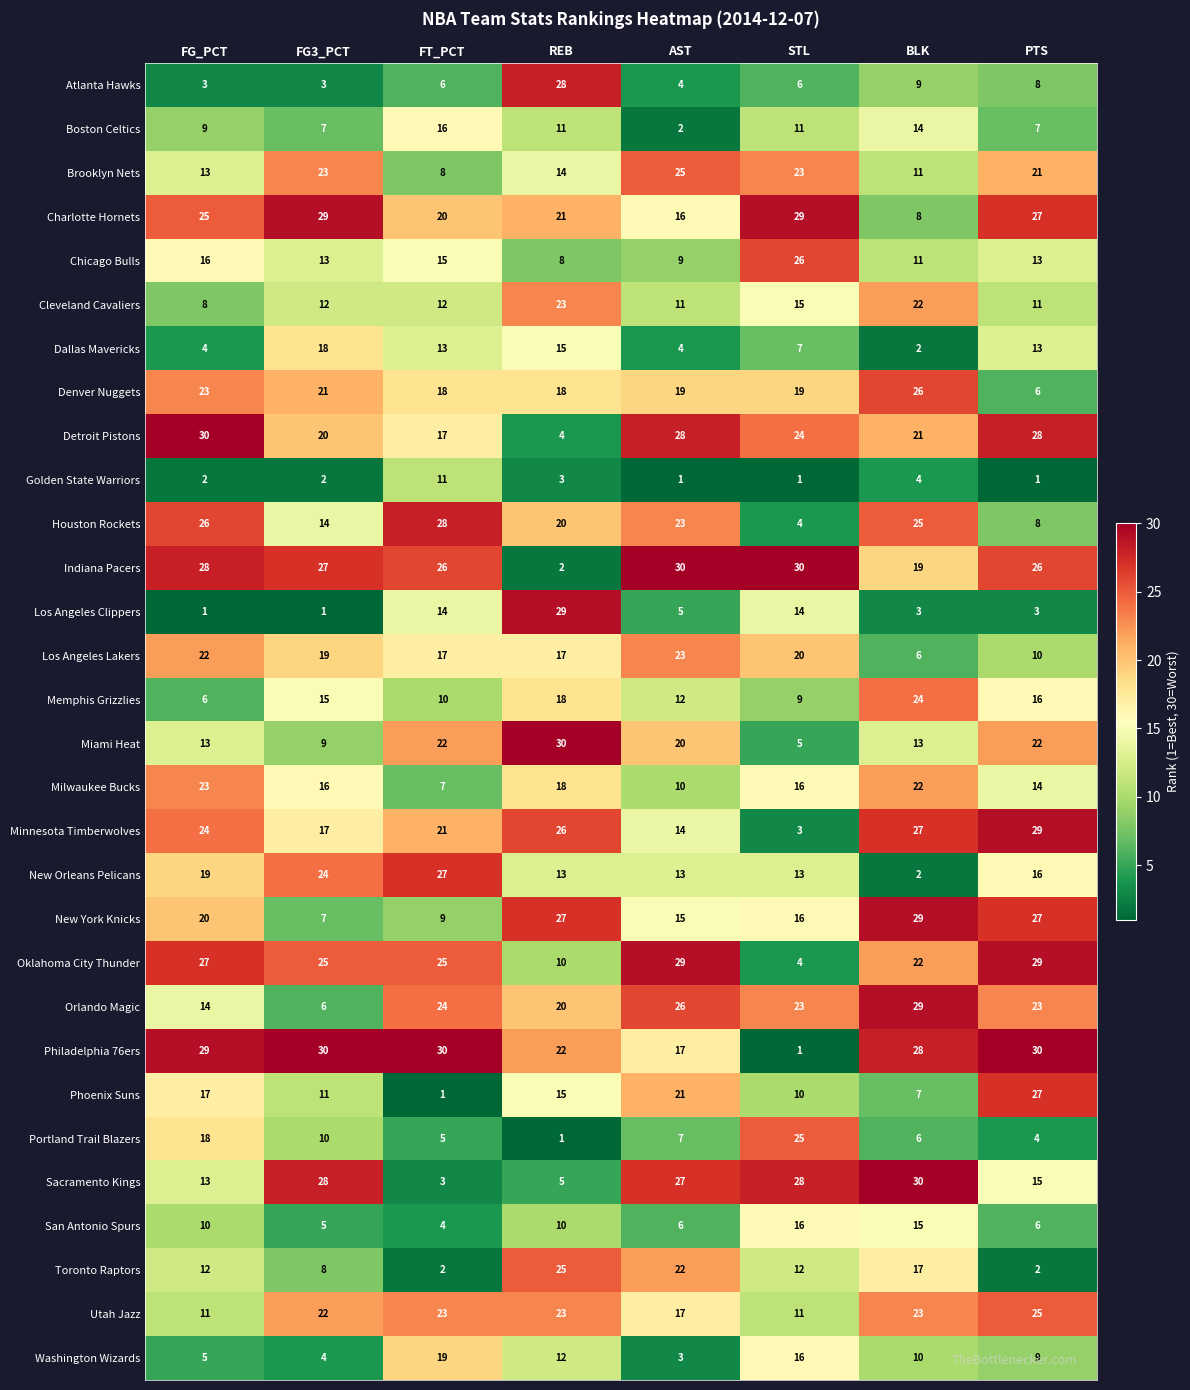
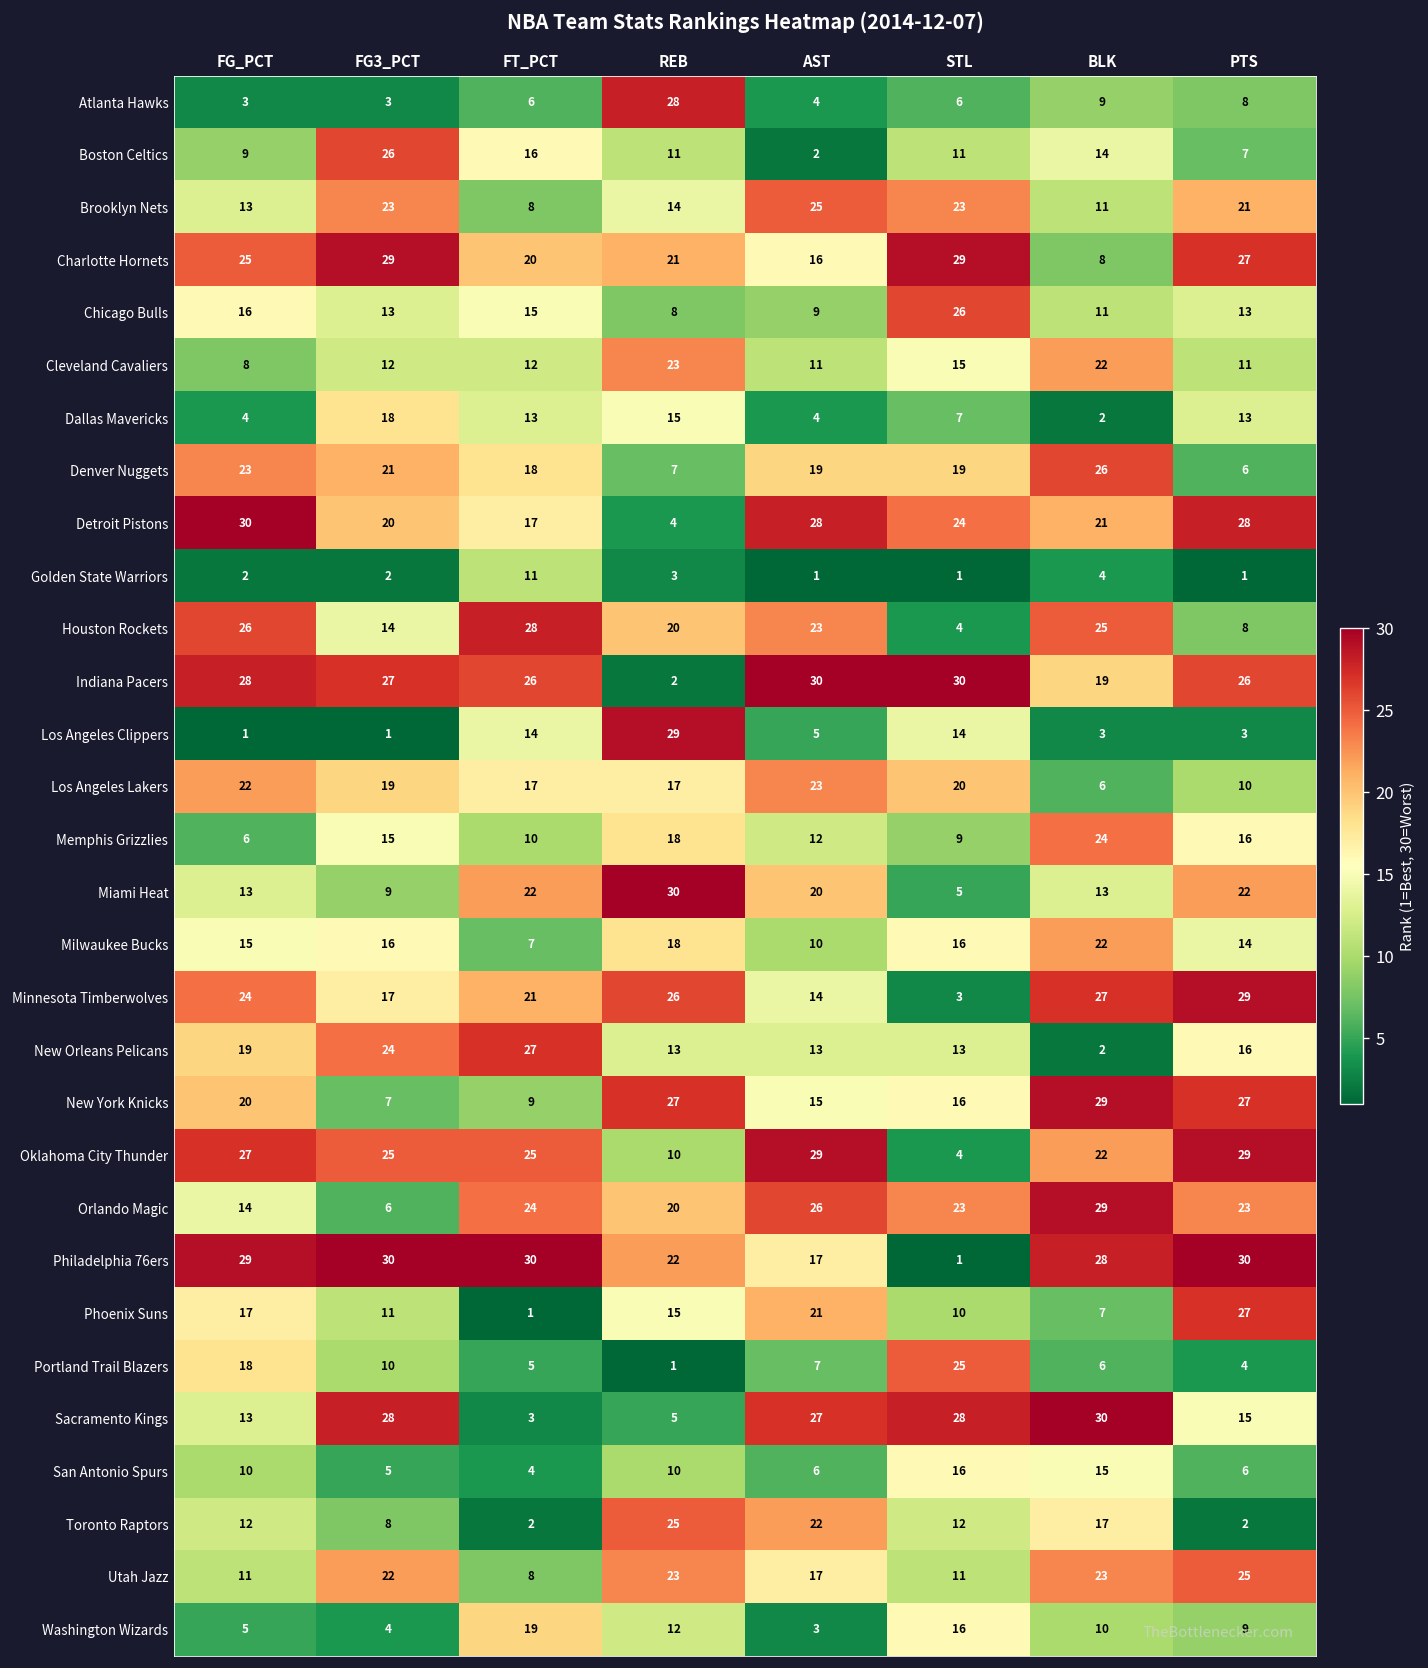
Boston Celtics, FG3_PCT: 7 -> 26
Denver Nuggets, REB: 18 -> 7
Milwaukee Bucks, FG_PCT: 23 -> 15
Utah Jazz, FT_PCT: 23 -> 8
